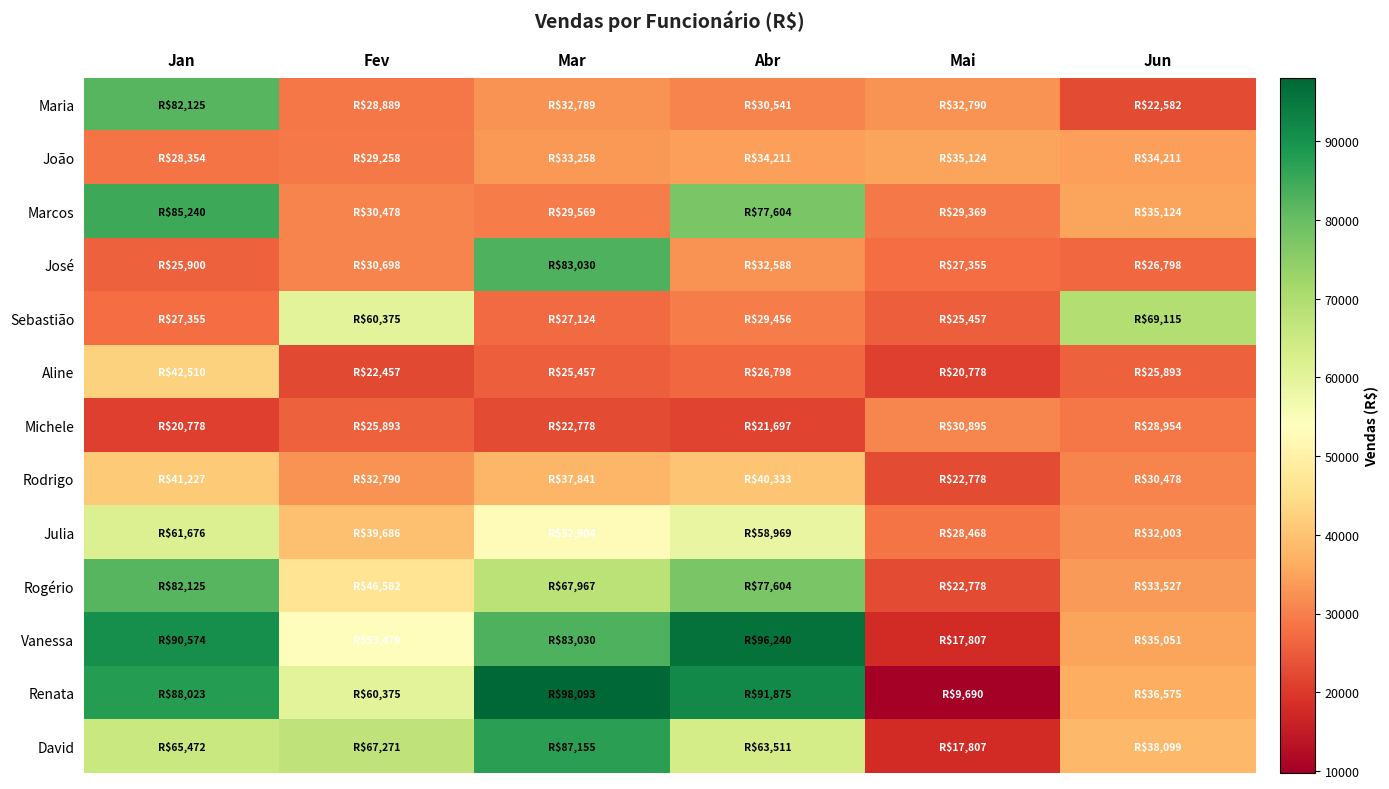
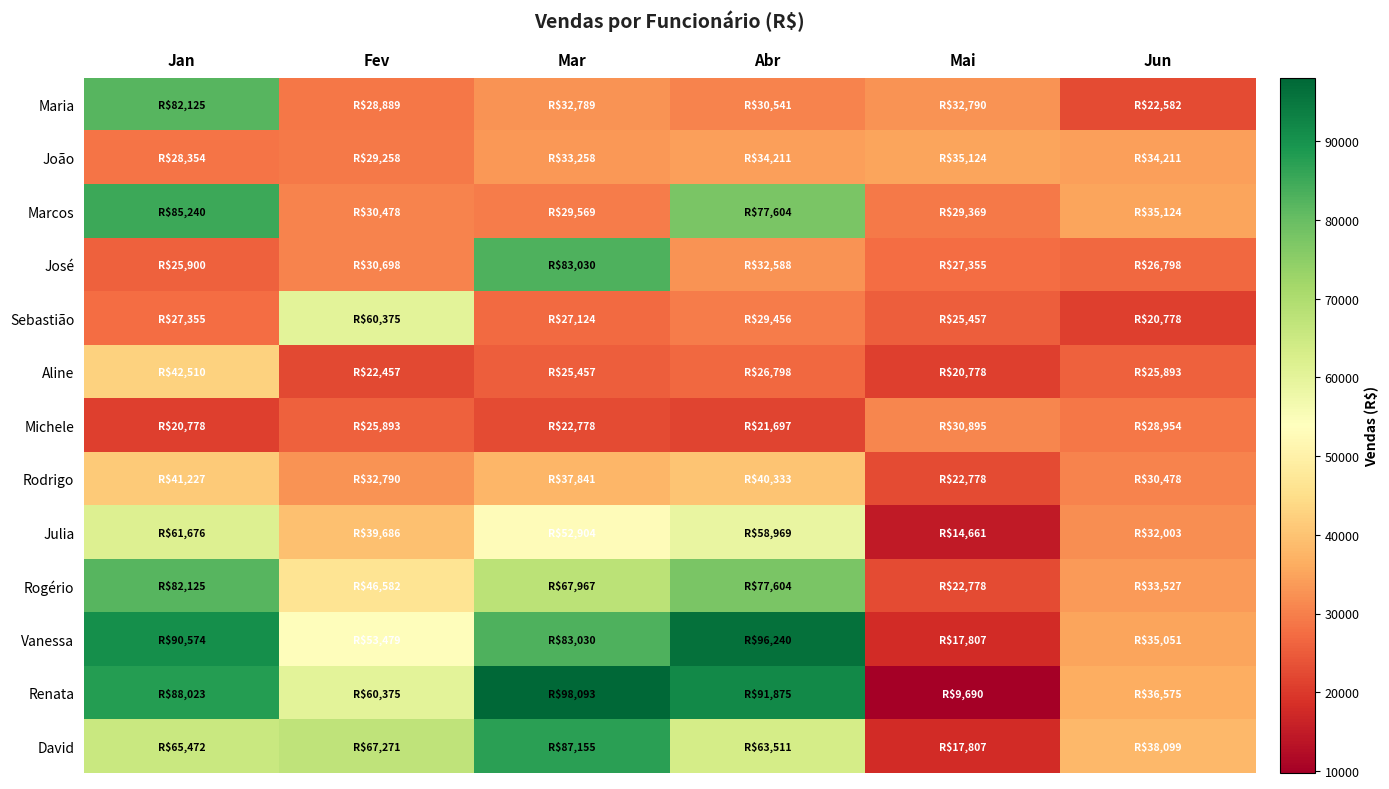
Sebastião, Jun: $69,115 -> $20,778
Julia, Mai: $28,468 -> $14,661
